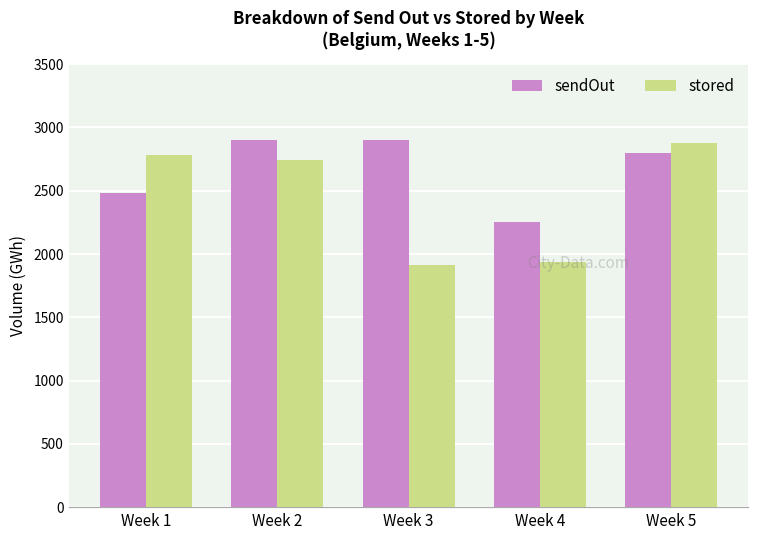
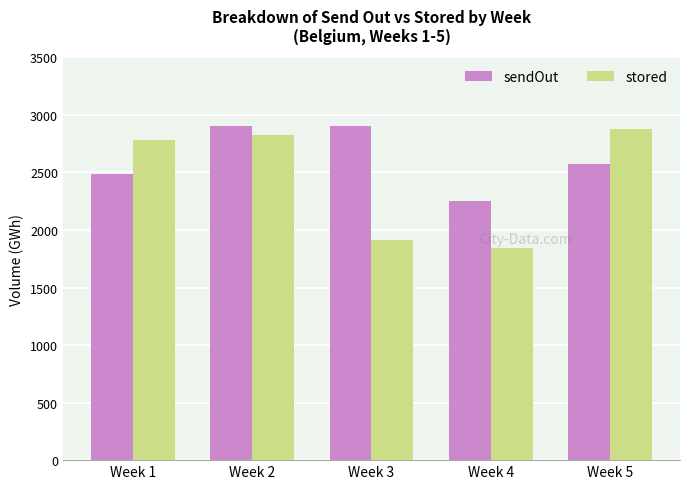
stored, Week 2: 2740 -> 2820
stored, Week 4: 1940 -> 1840
sendOut, Week 5: 2800 -> 2570
